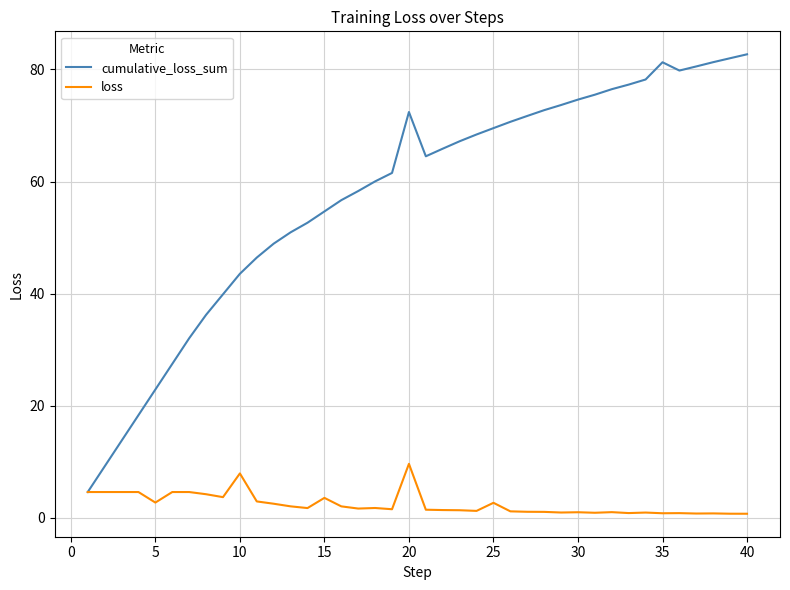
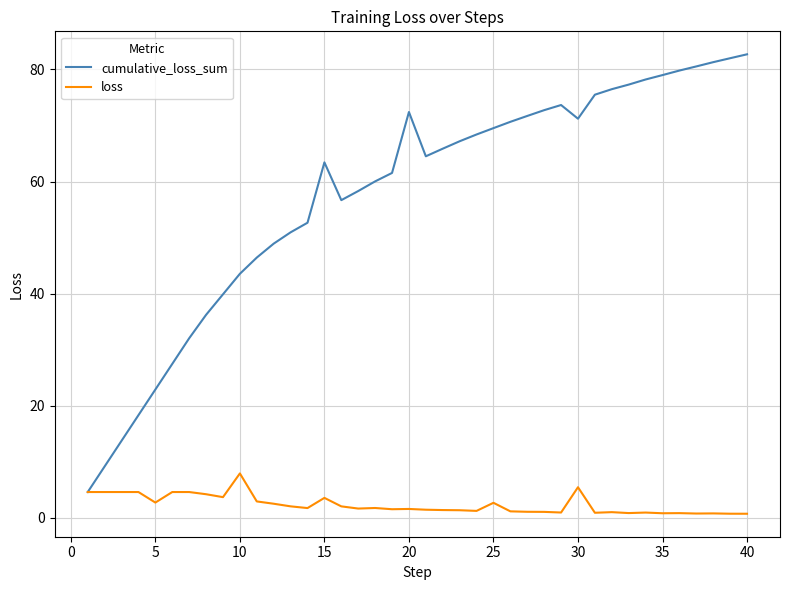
cumulative_loss_sum, 15: 55 -> 63
loss, 20: 10 -> 2
cumulative_loss_sum, 30: 75 -> 71
loss, 30: 1 -> 5
cumulative_loss_sum, 35: 81 -> 79
